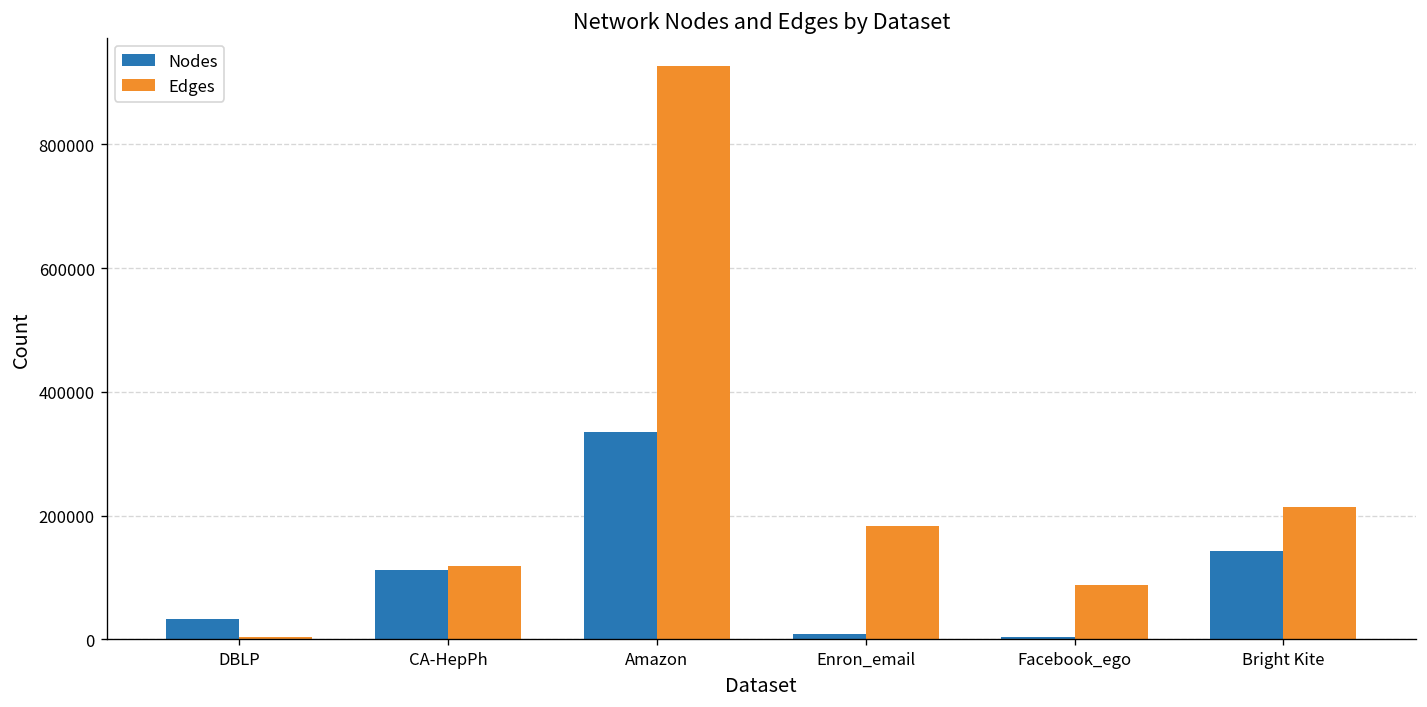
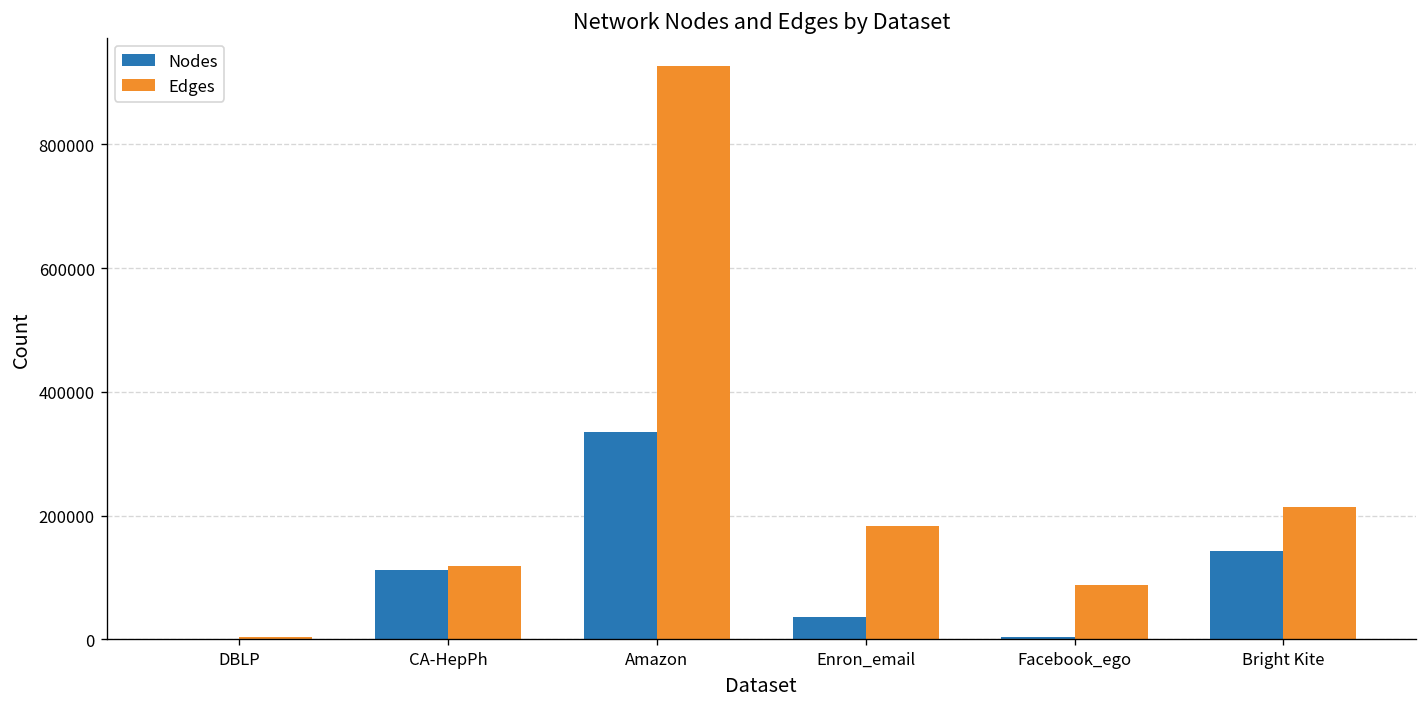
Nodes, DBLP: 30000 -> 0
Nodes, Enron_email: 10000 -> 40000
